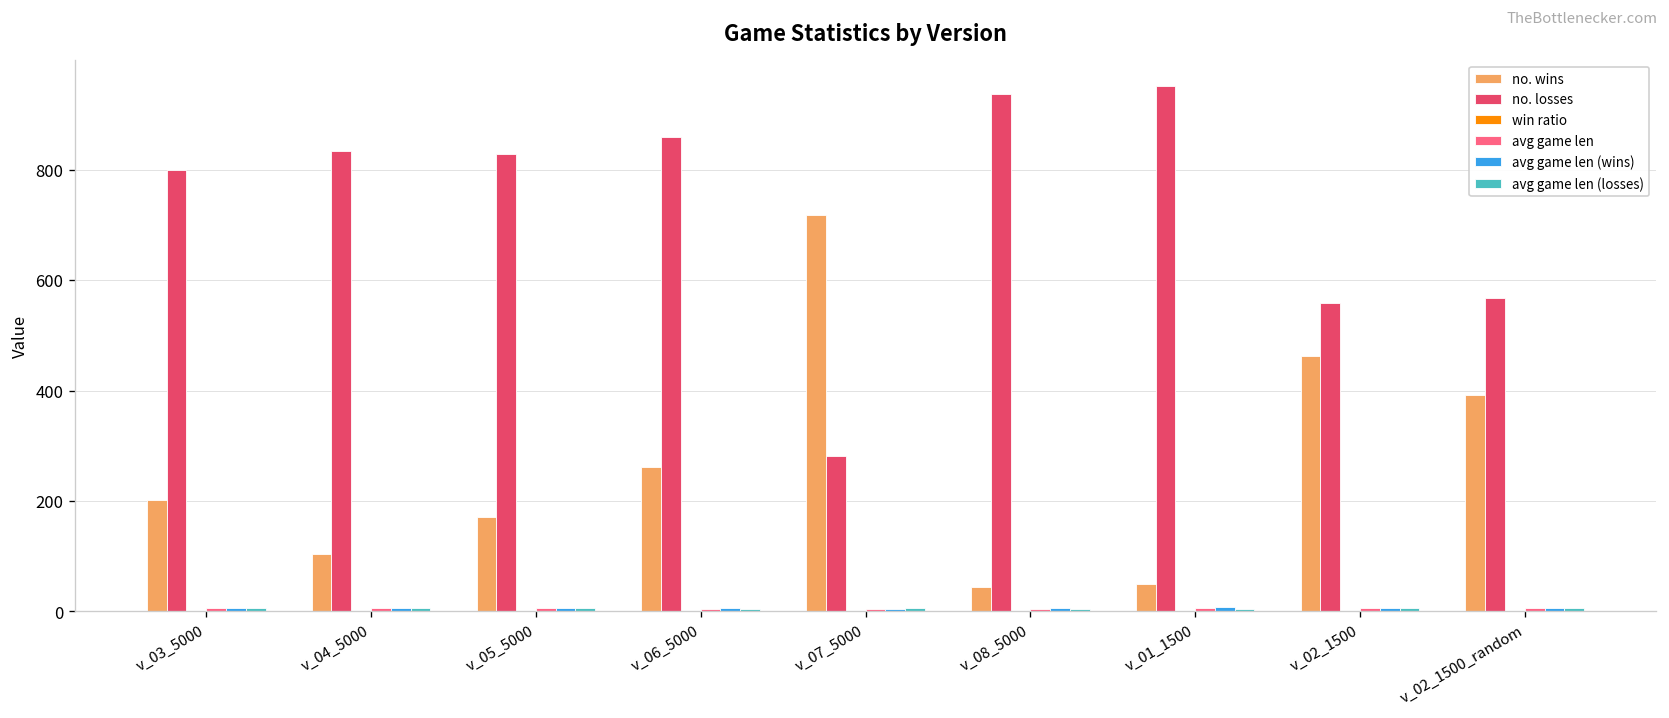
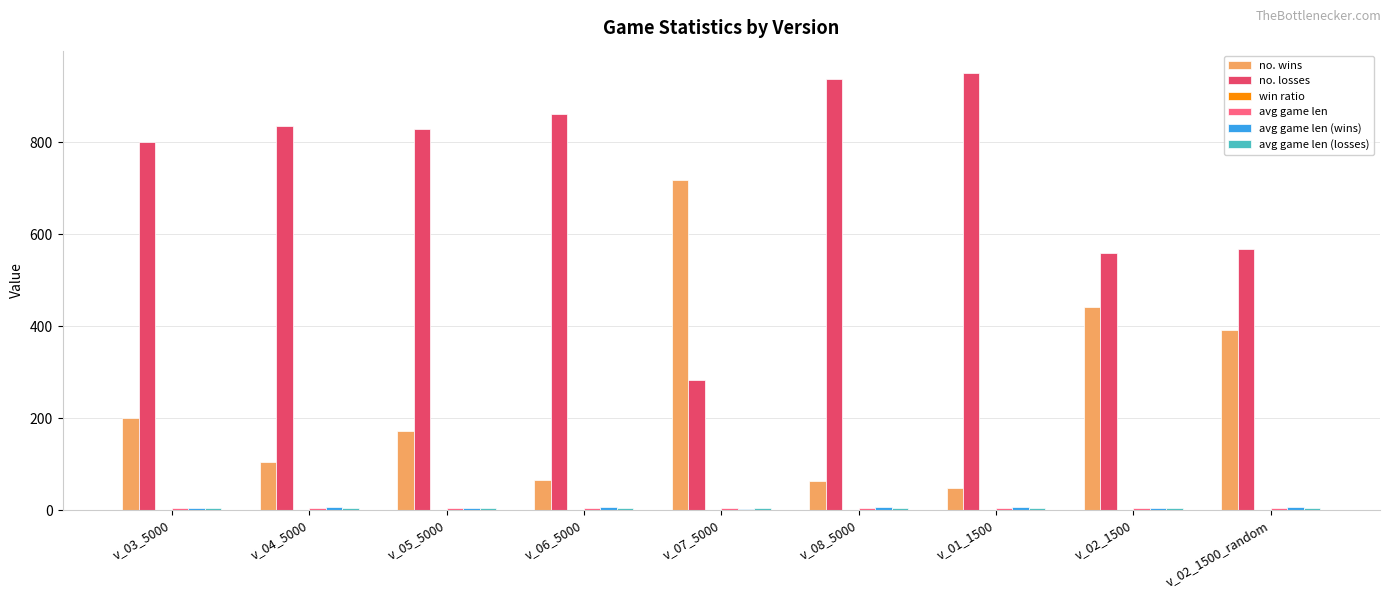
no. wins, v_06_5000: 260 -> 70
no. wins, v_08_5000: 50 -> 60
no. wins, v_02_1500: 460 -> 440
